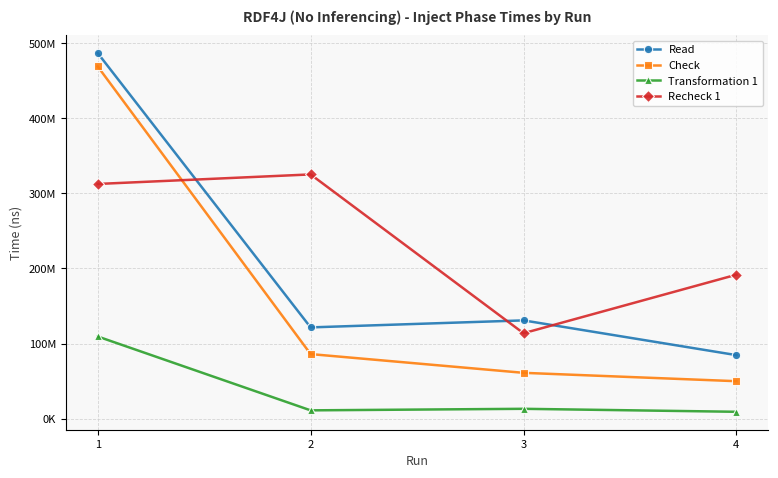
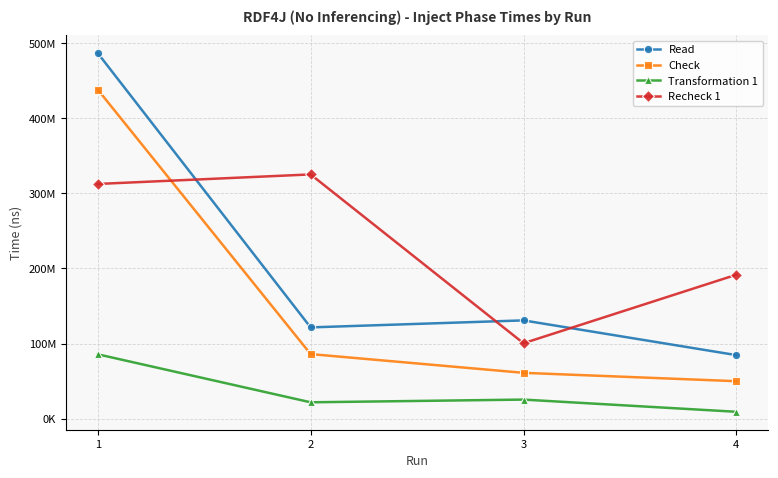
Check, 1: 470000000 -> 440000000
Transformation 1, 1: 110000000 -> 90000000
Transformation 1, 2: 10000000 -> 20000000
Transformation 1, 3: 10000000 -> 30000000
Recheck 1, 3: 110000000 -> 100000000
